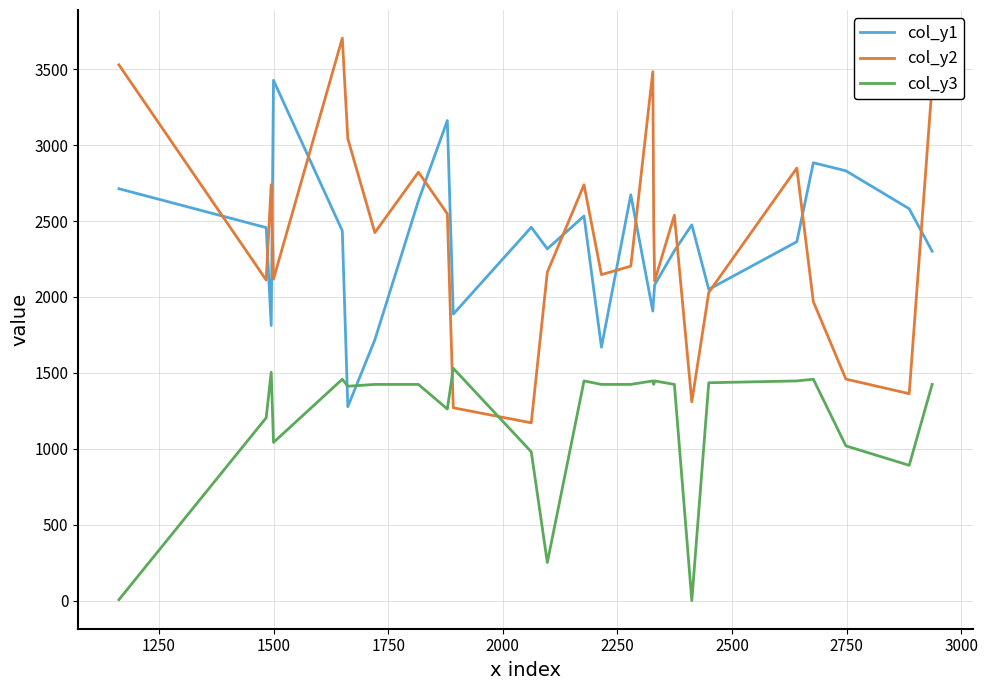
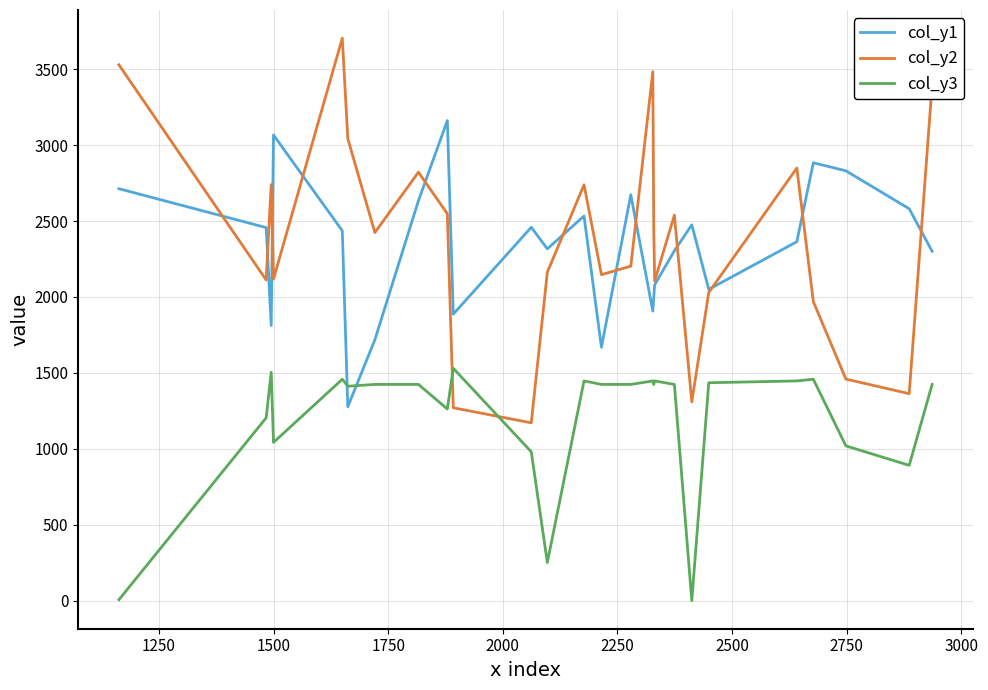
col_y1, 1500: 3430 -> 3070
